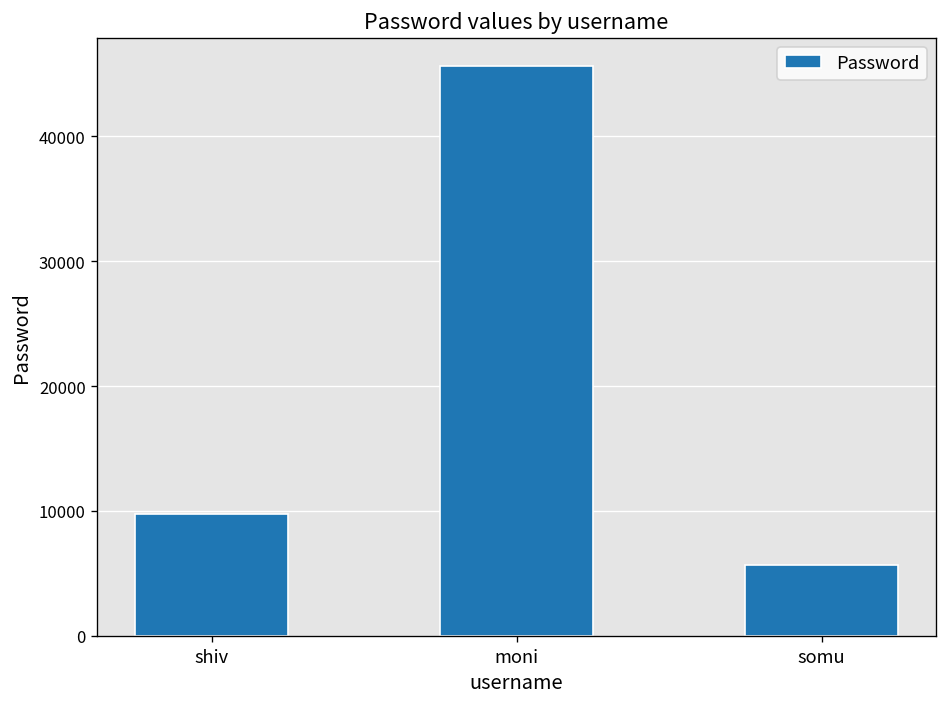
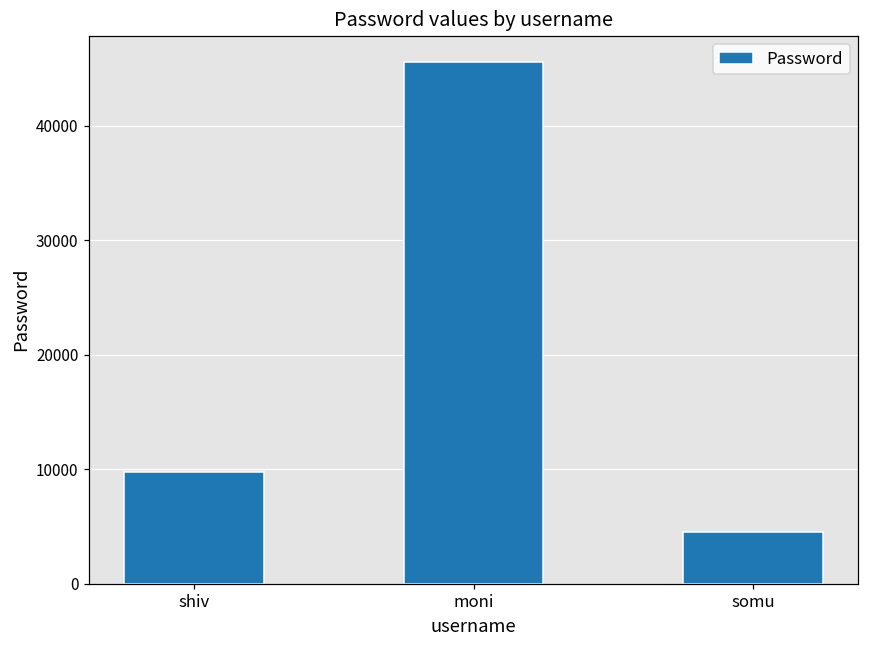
somu: 5600 -> 4500
